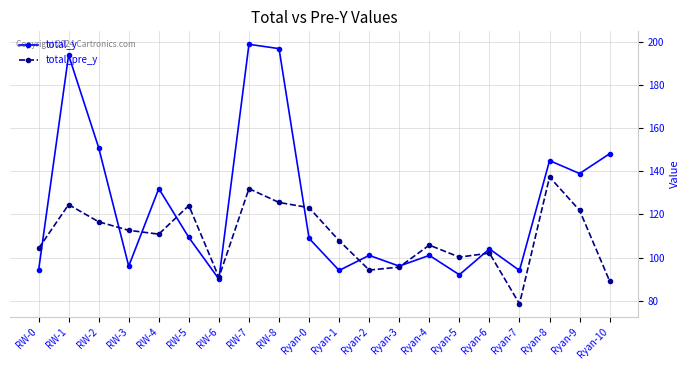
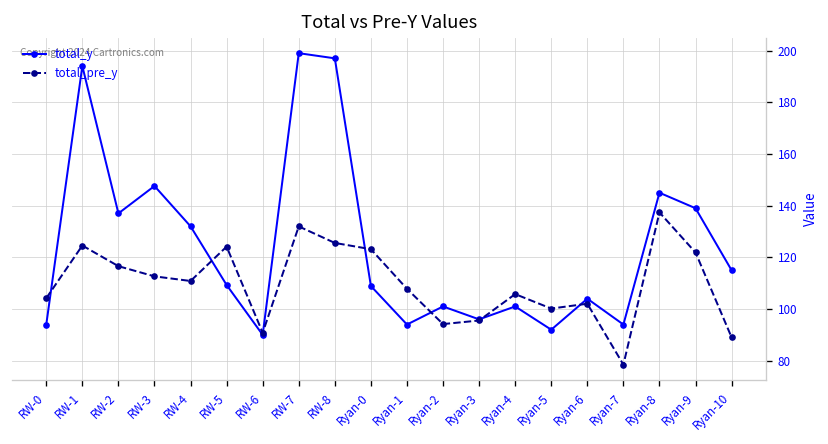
total_y, RW-2: 151 -> 137
total_y, RW-3: 96 -> 148
total_y, Ryan-10: 148 -> 115
